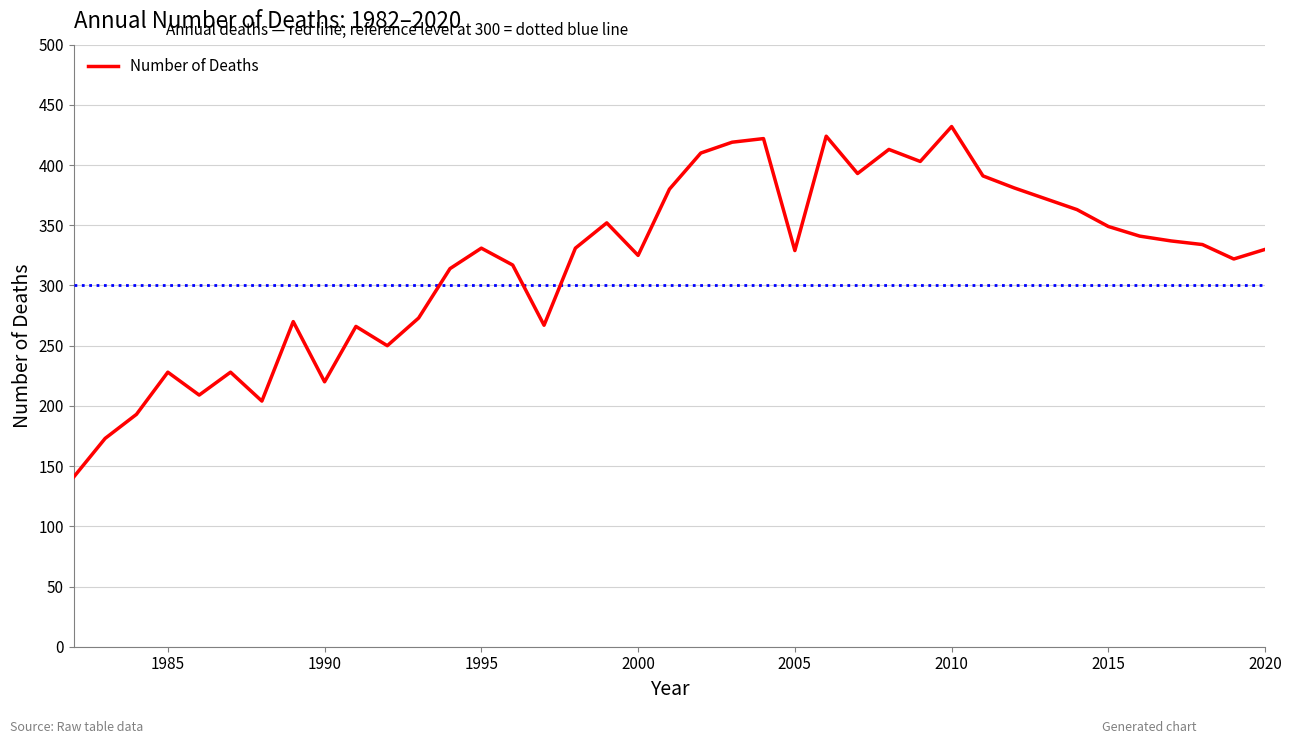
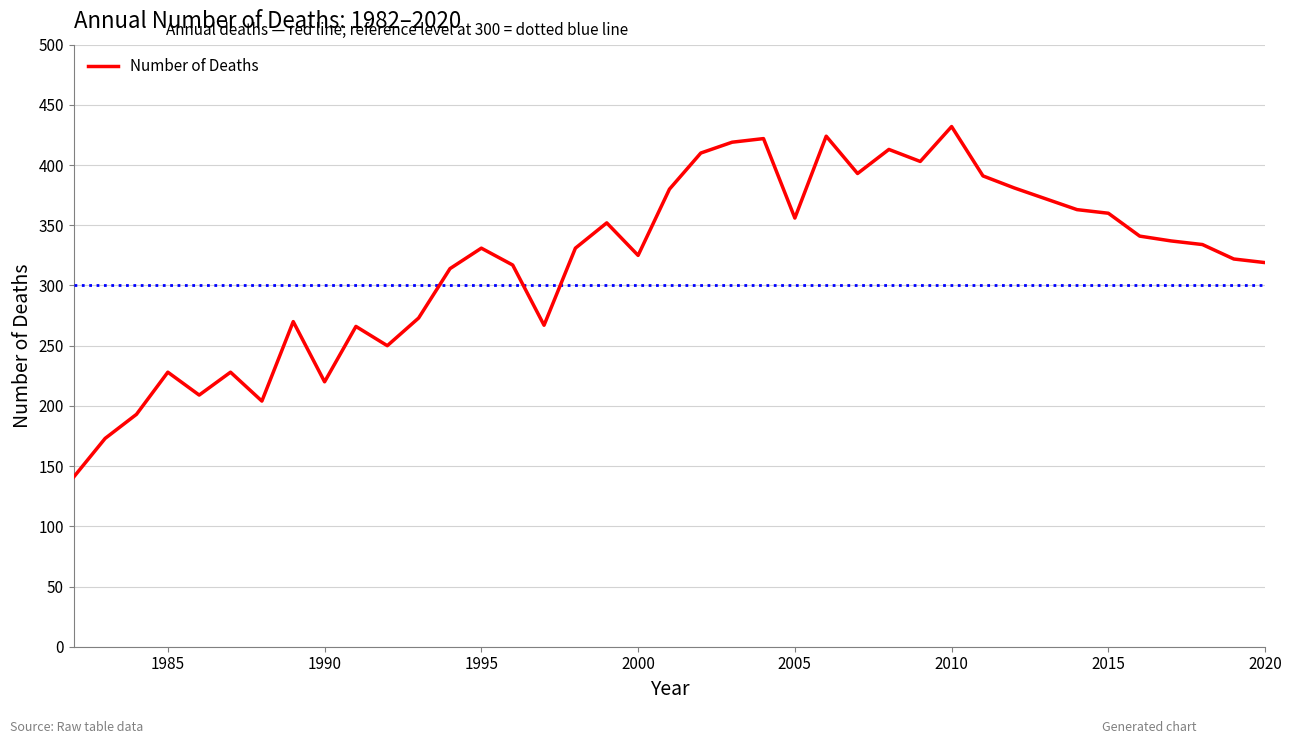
2005: 329 -> 356
2015: 349 -> 360
2020: 330 -> 319
